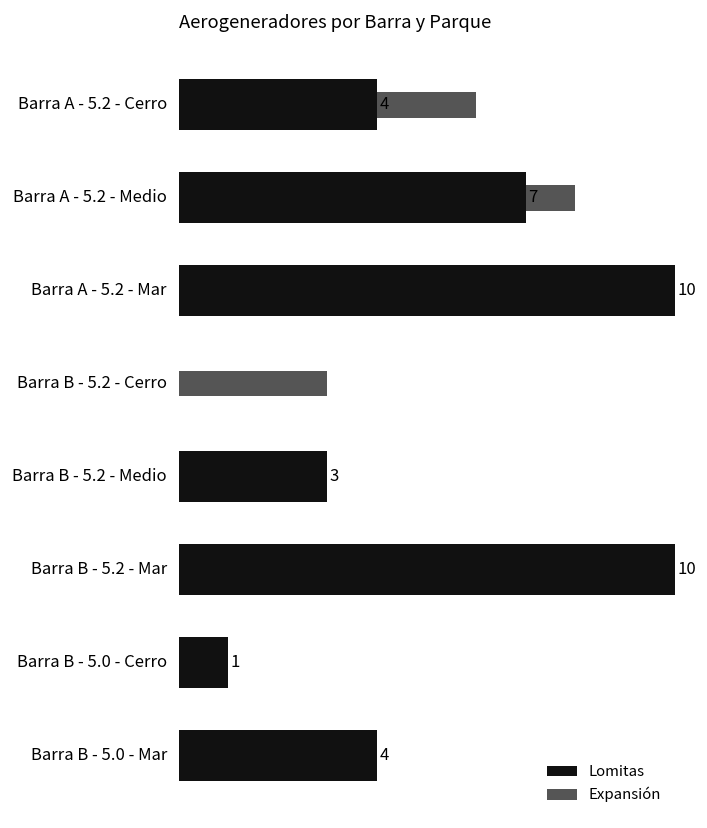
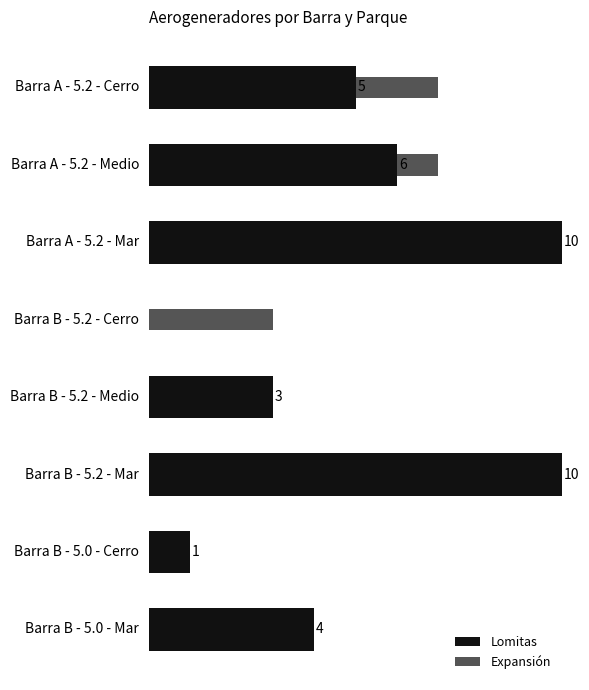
Lomitas, Barra A - 5.2 - Cerro: 4 -> 5
Lomitas, Barra A - 5.2 - Medio: 7 -> 6
